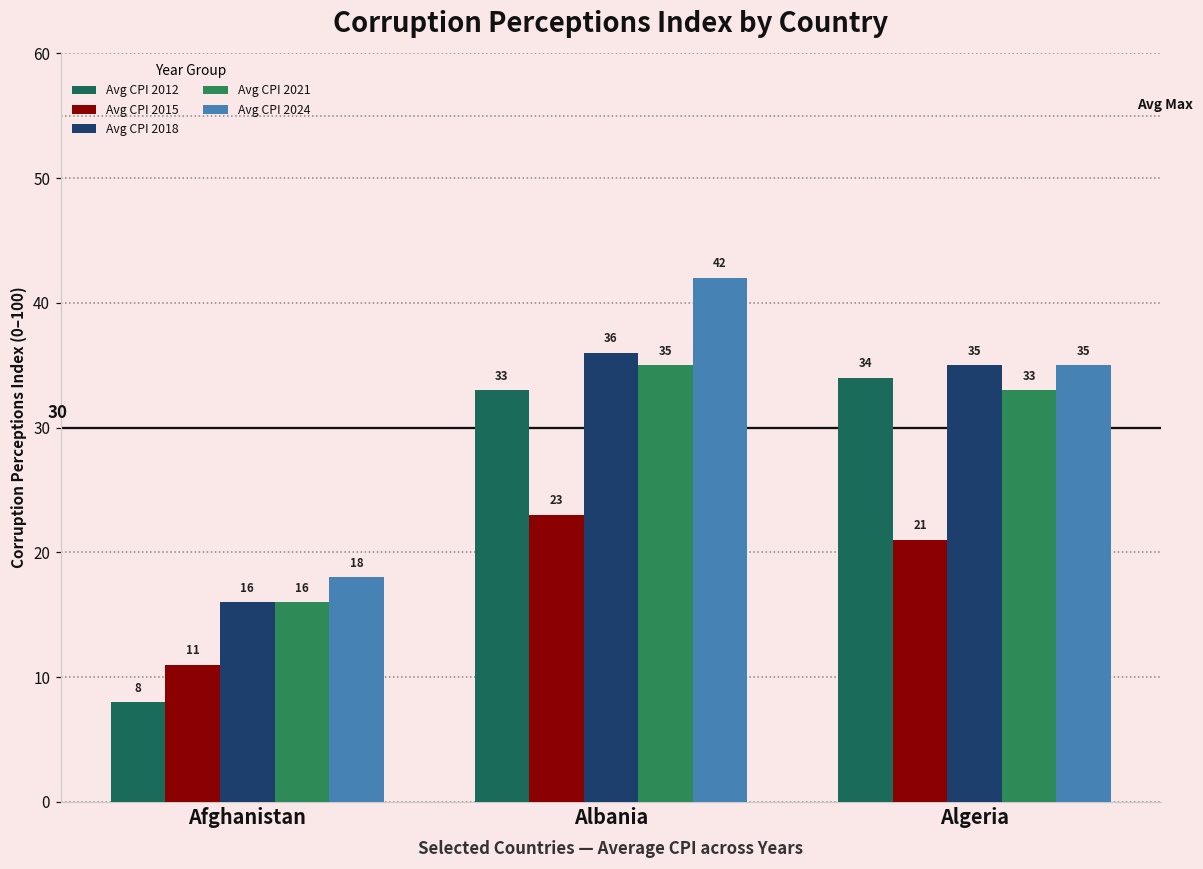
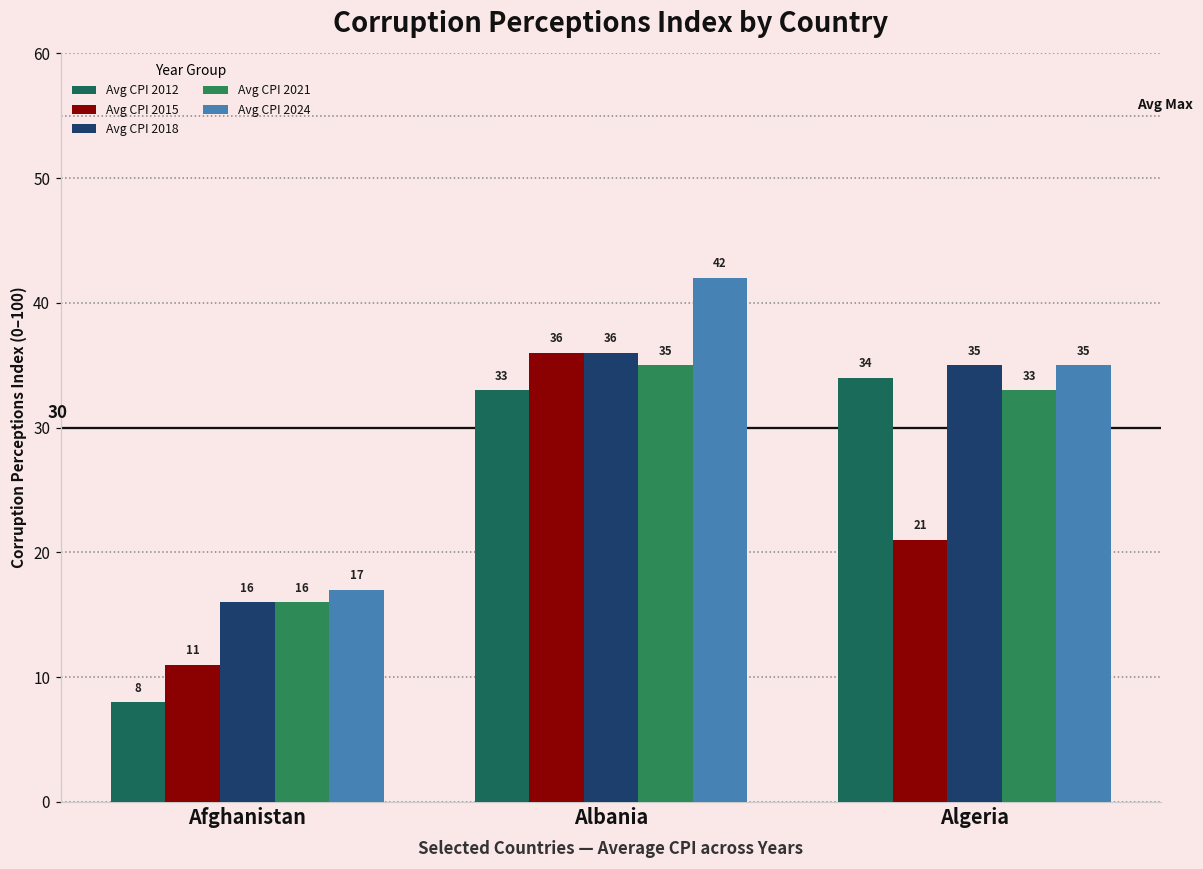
Avg CPI 2024, Afghanistan: 18 -> 17
Avg CPI 2015, Albania: 23 -> 36
